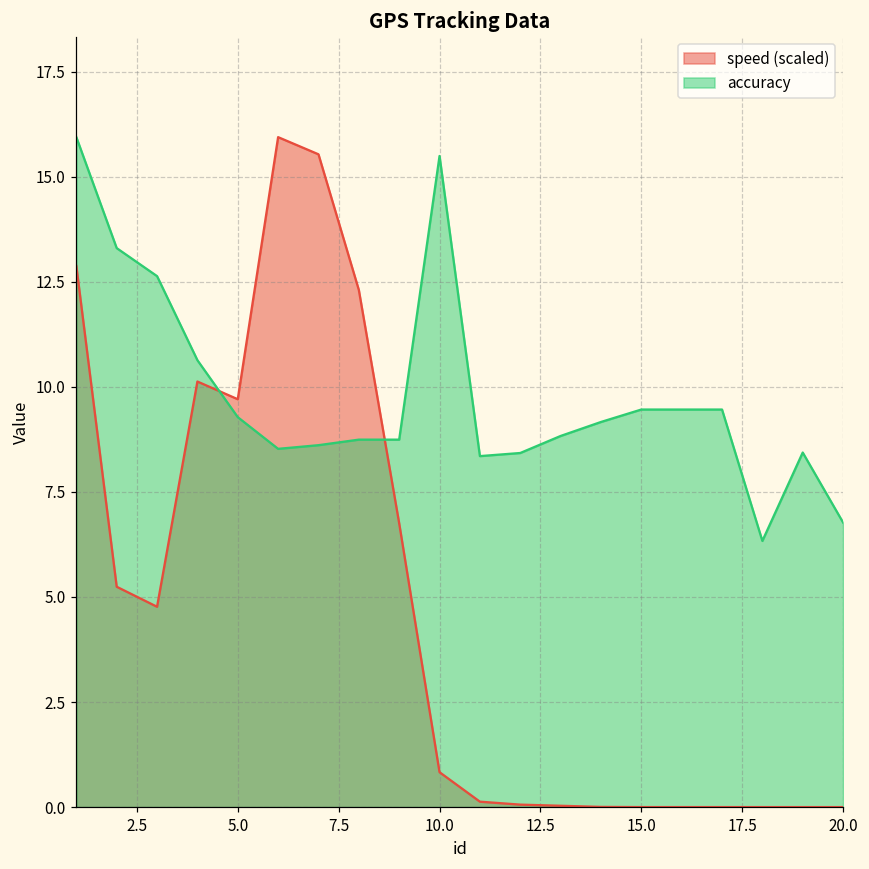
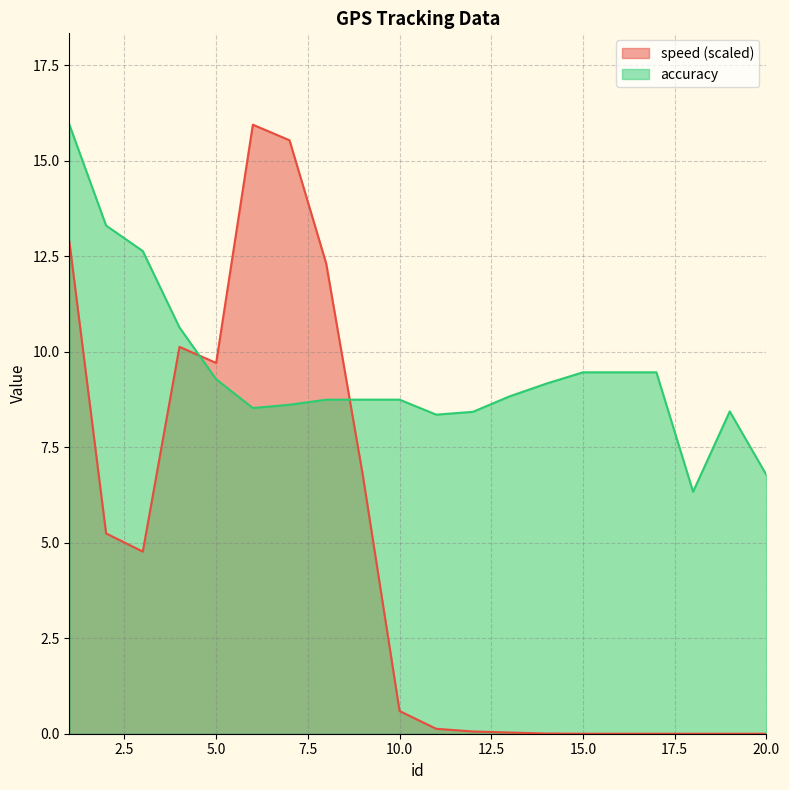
speed (scaled), 10.0: 0.8 -> 0.6
accuracy, 10.0: 15.5 -> 8.7
